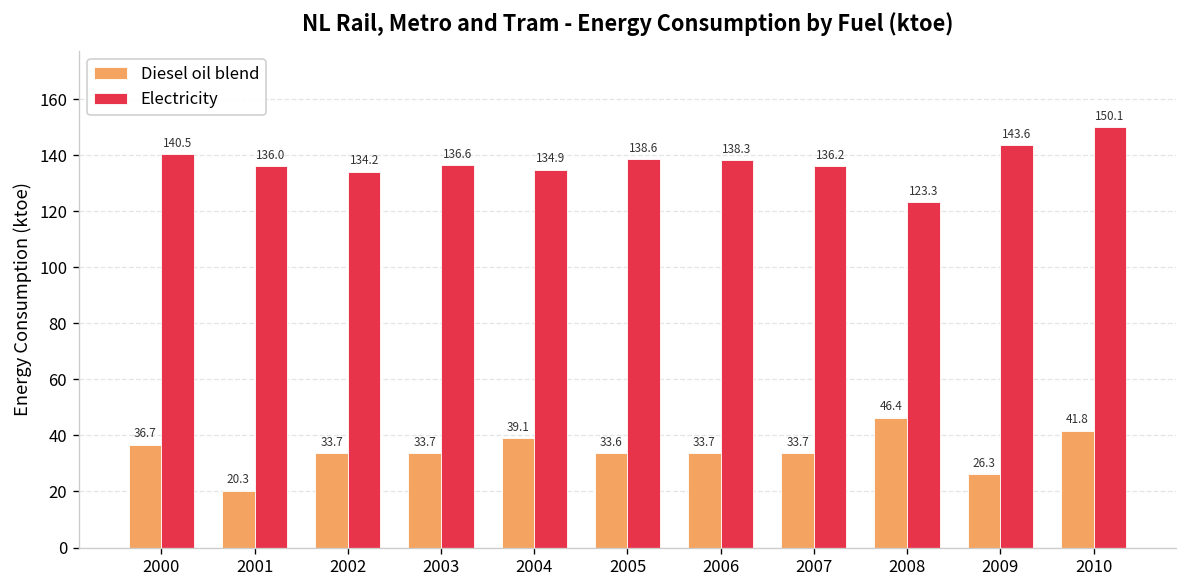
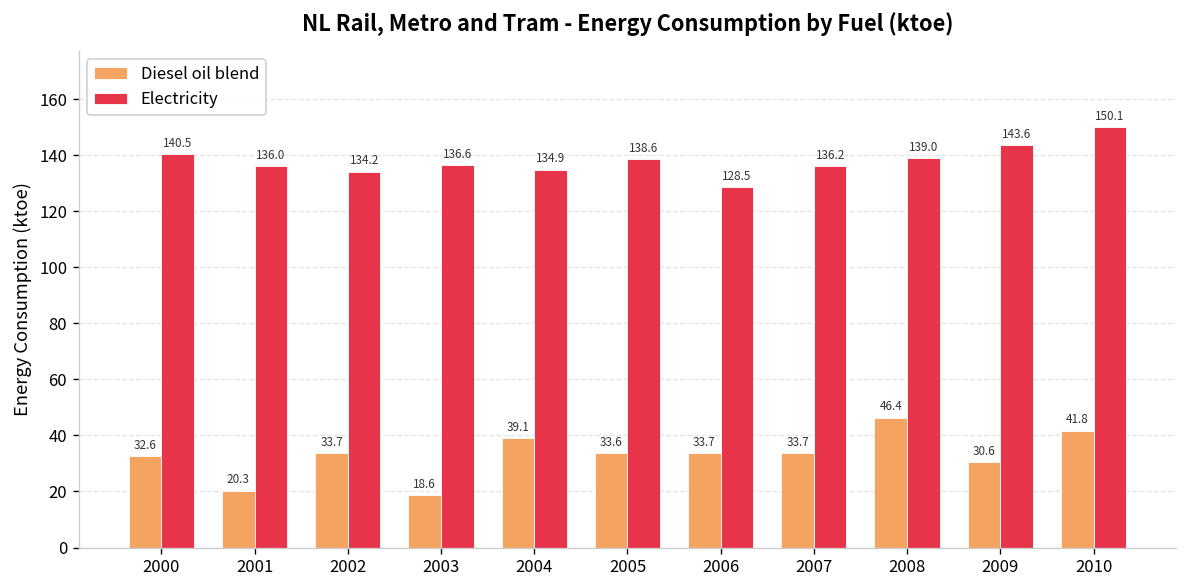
Diesel oil blend, 2000: 36.7 -> 32.6
Diesel oil blend, 2003: 33.7 -> 18.6
Electricity, 2006: 138.3 -> 128.5
Electricity, 2008: 123.3 -> 139.0
Diesel oil blend, 2009: 26.3 -> 30.6
